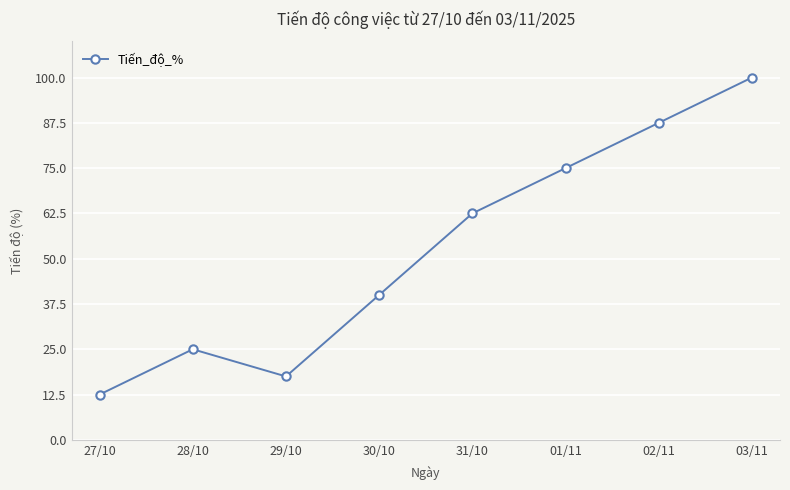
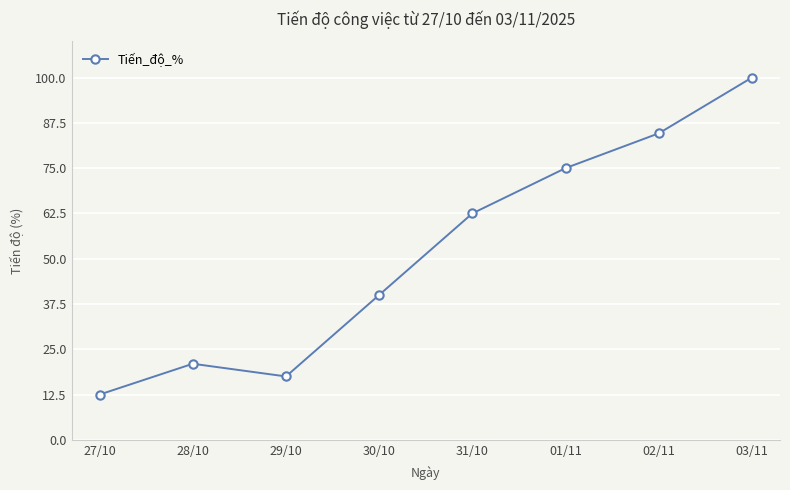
28/10: 25 -> 21
02/11: 88 -> 85
